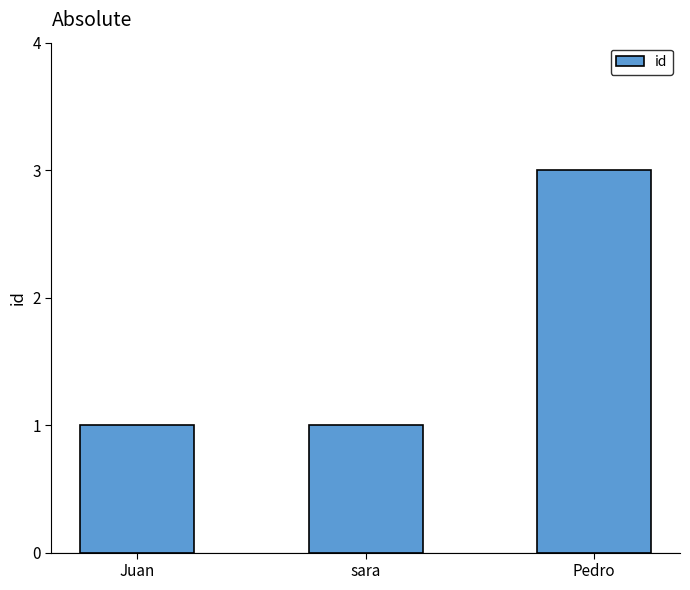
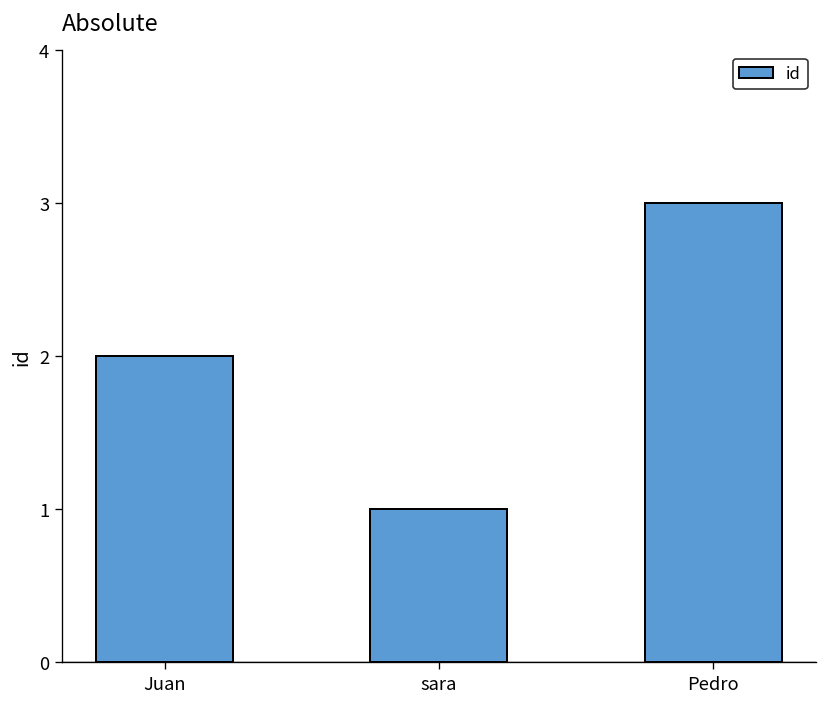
Juan: 1 -> 2
